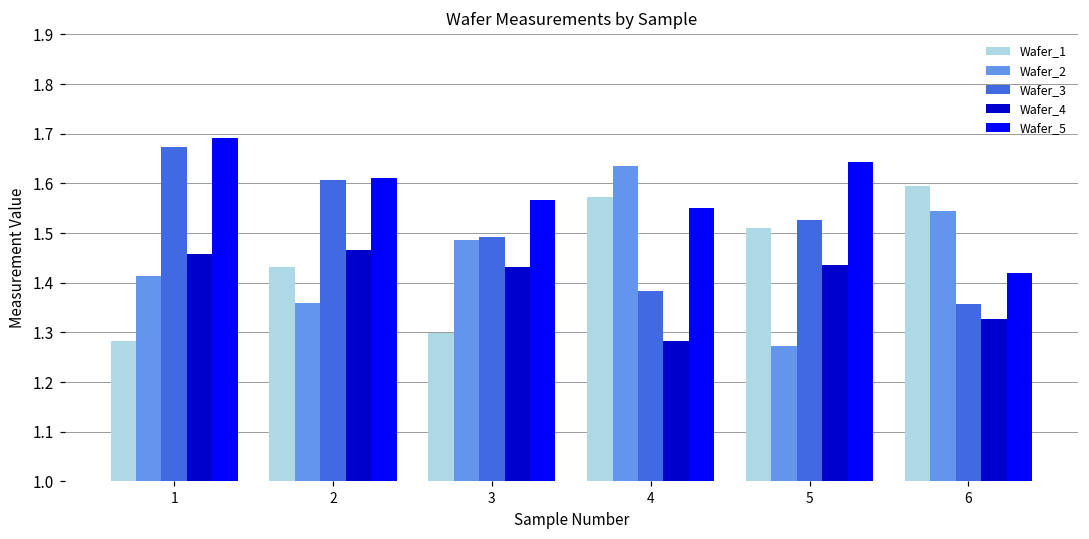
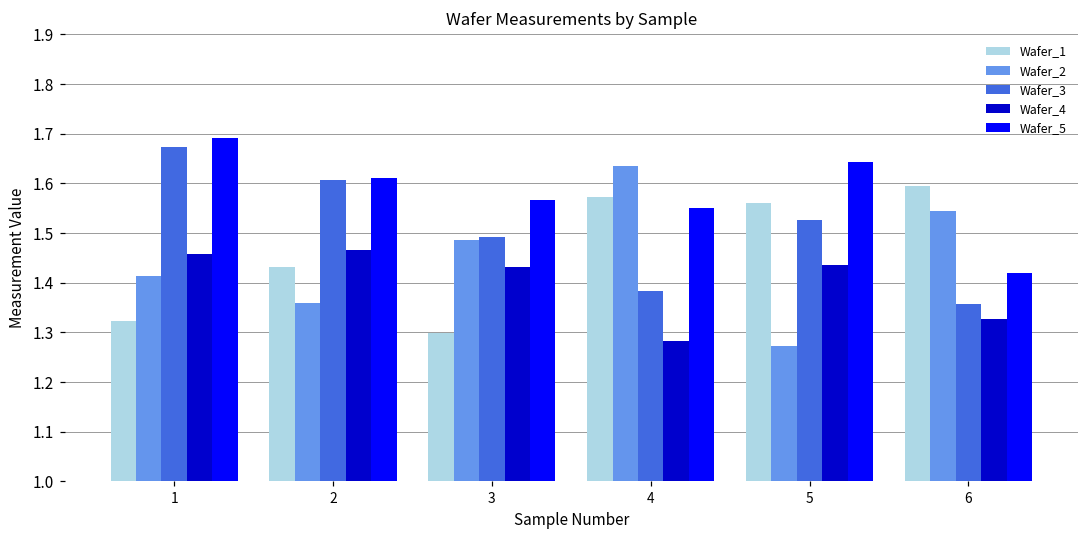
Wafer_1, 1: 1.28 -> 1.32
Wafer_1, 5: 1.51 -> 1.56
